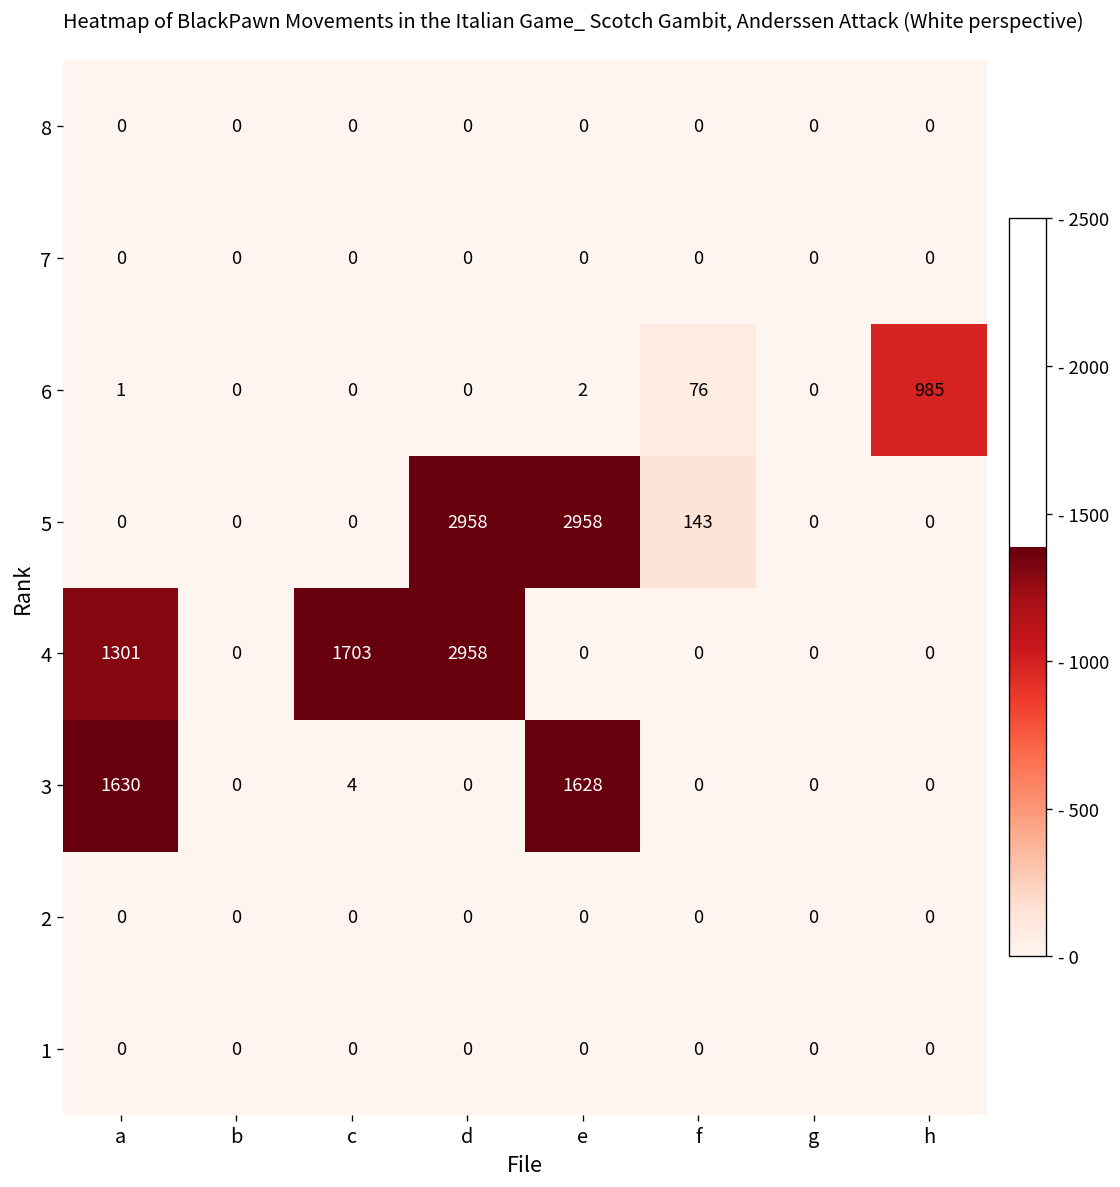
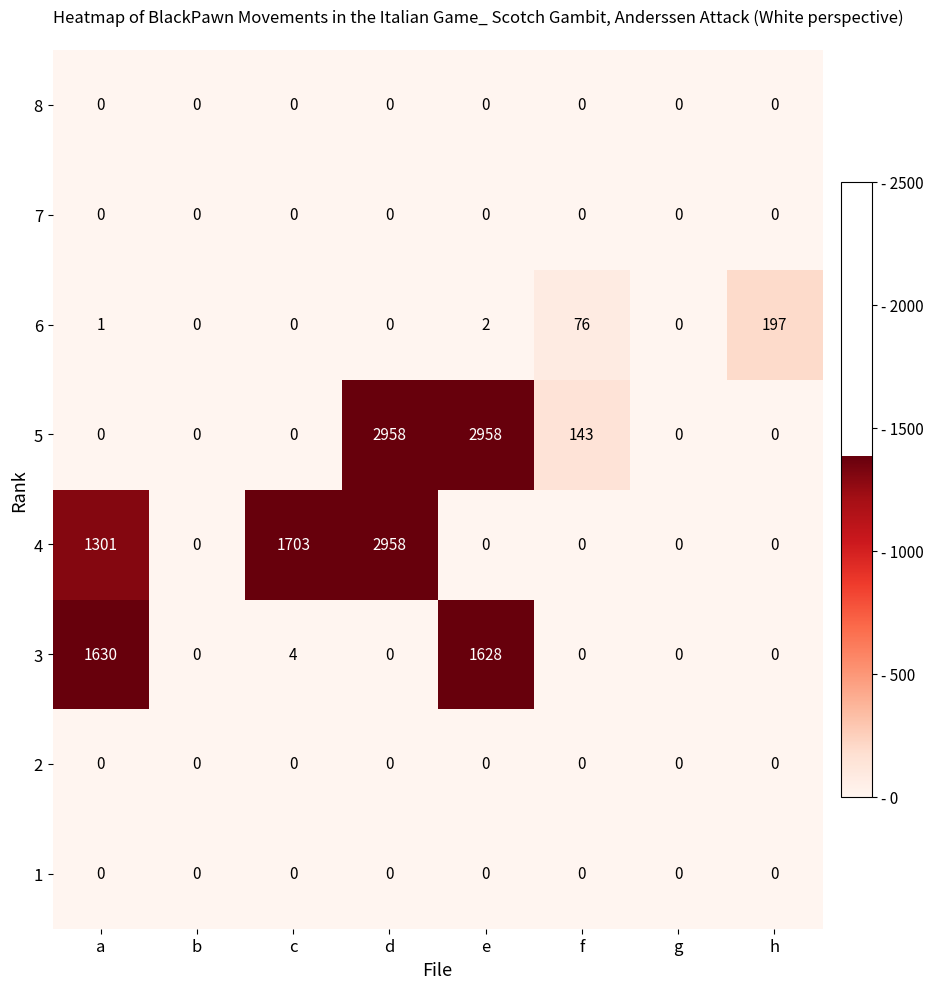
6, h: 985 -> 197
